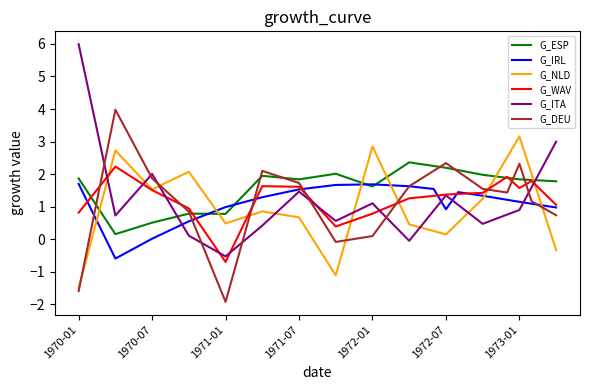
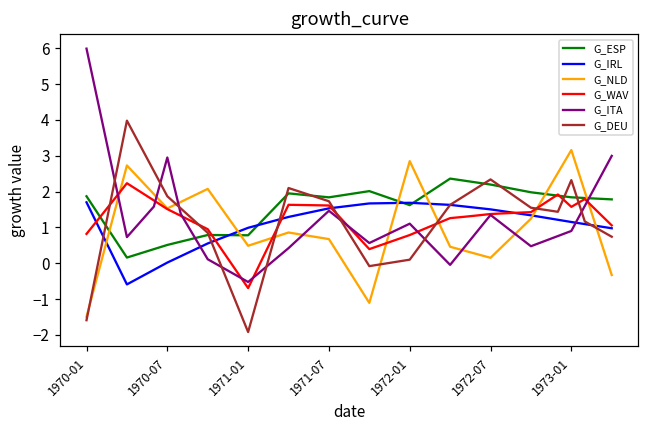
G_ITA, 1970-07: 2.0 -> 3.0
G_IRL, 1972-07: 0.9 -> 1.5
